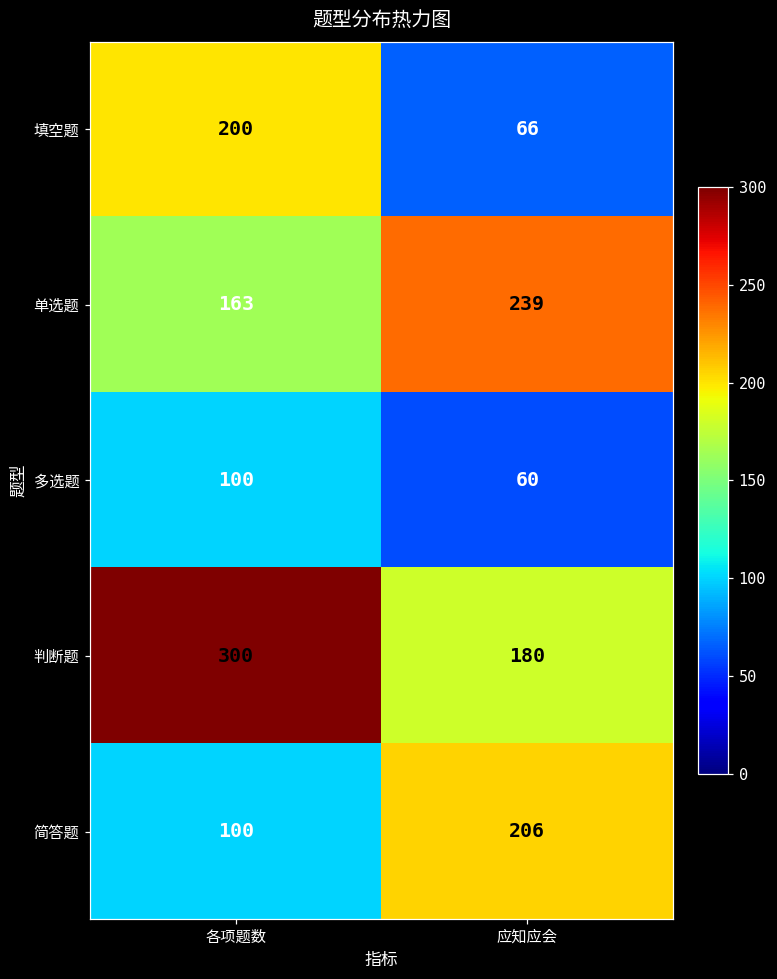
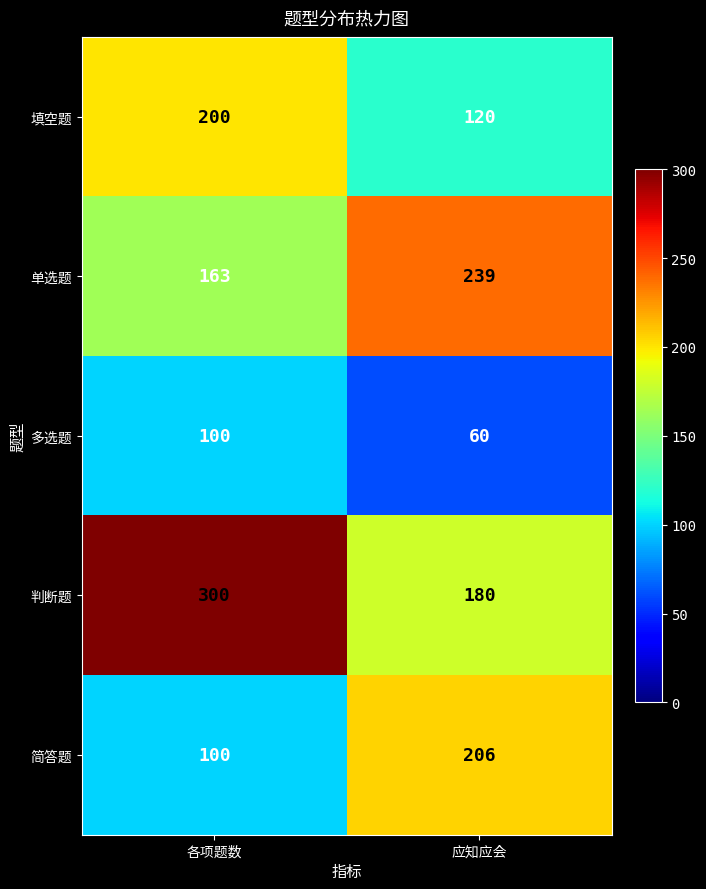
填空题, 应知应会: 66 -> 120
